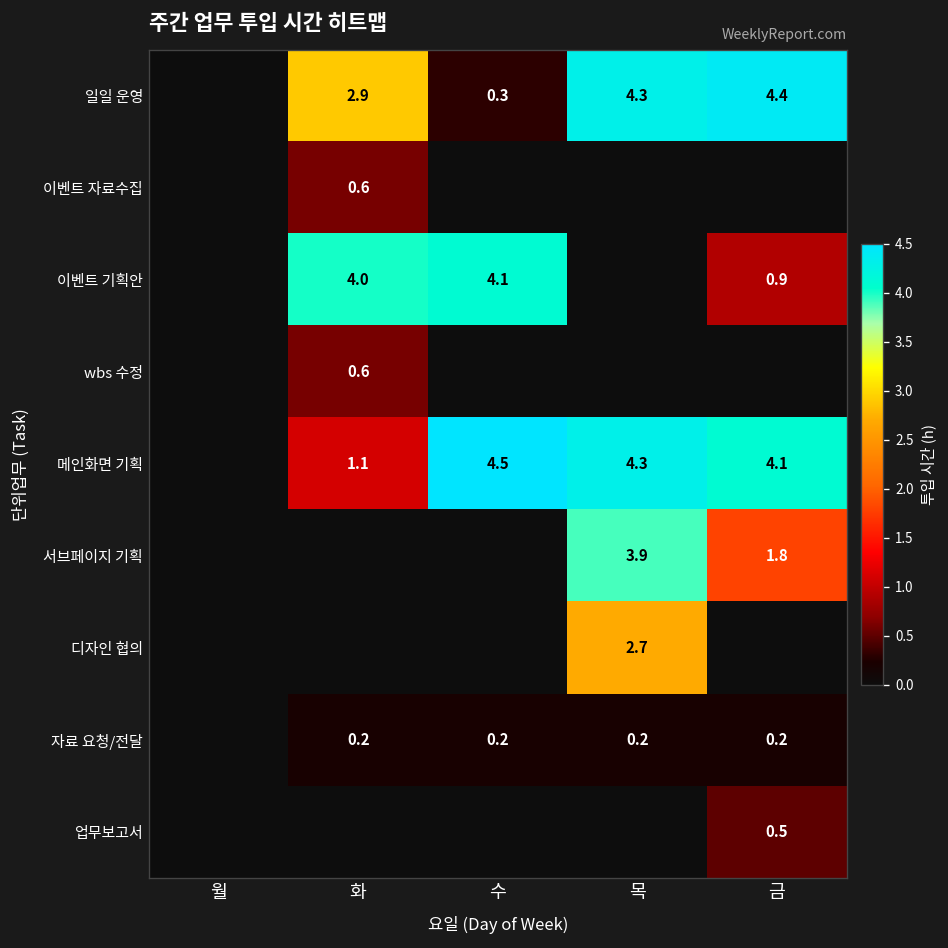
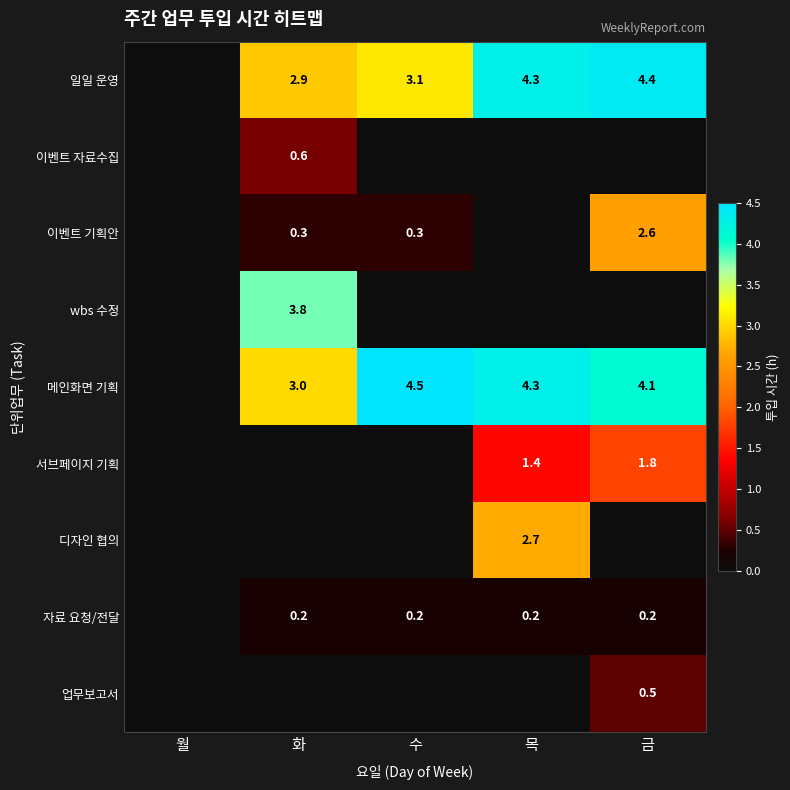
일일 운영, 수: 0.3 -> 3.1
이벤트 기획안, 화: 4.0 -> 0.3
이벤트 기획안, 수: 4.1 -> 0.3
이벤트 기획안, 금: 0.9 -> 2.6
wbs 수정, 화: 0.6 -> 3.8
메인화면 기획, 화: 1.1 -> 3.0
서브페이지 기획, 목: 3.9 -> 1.4
